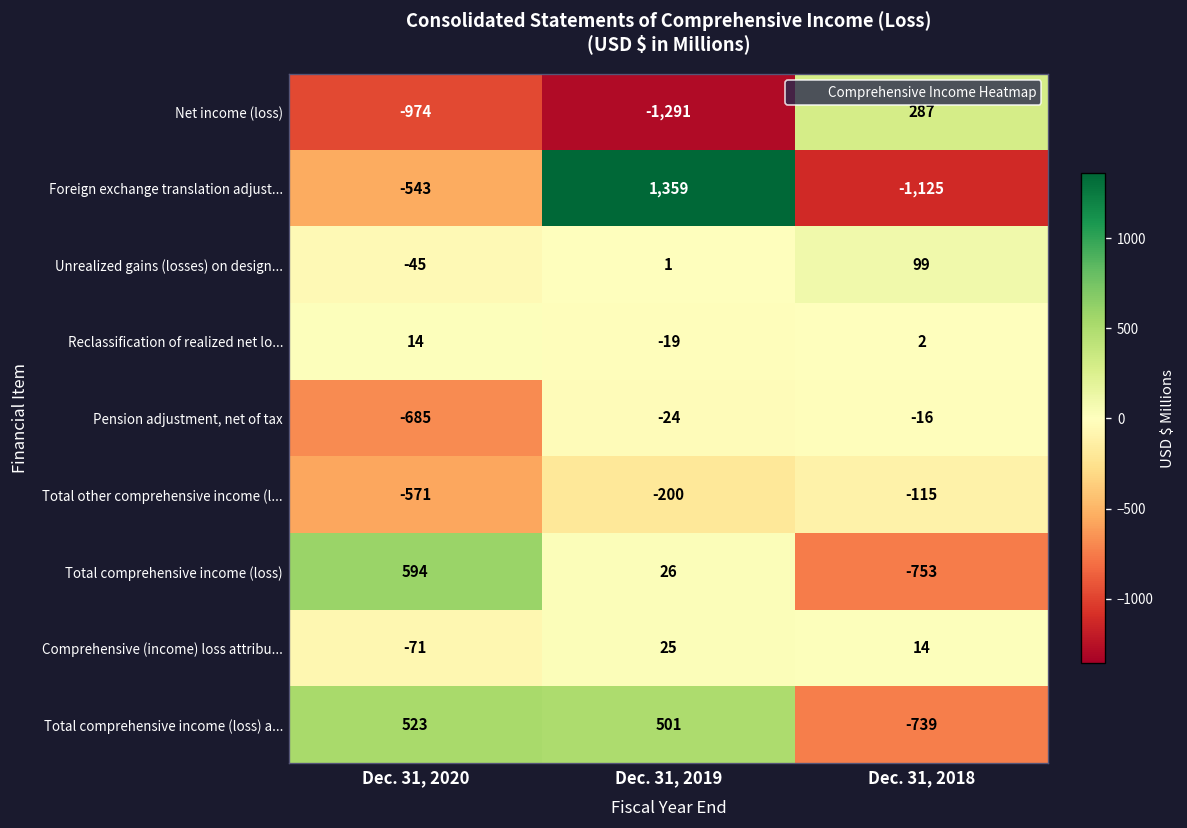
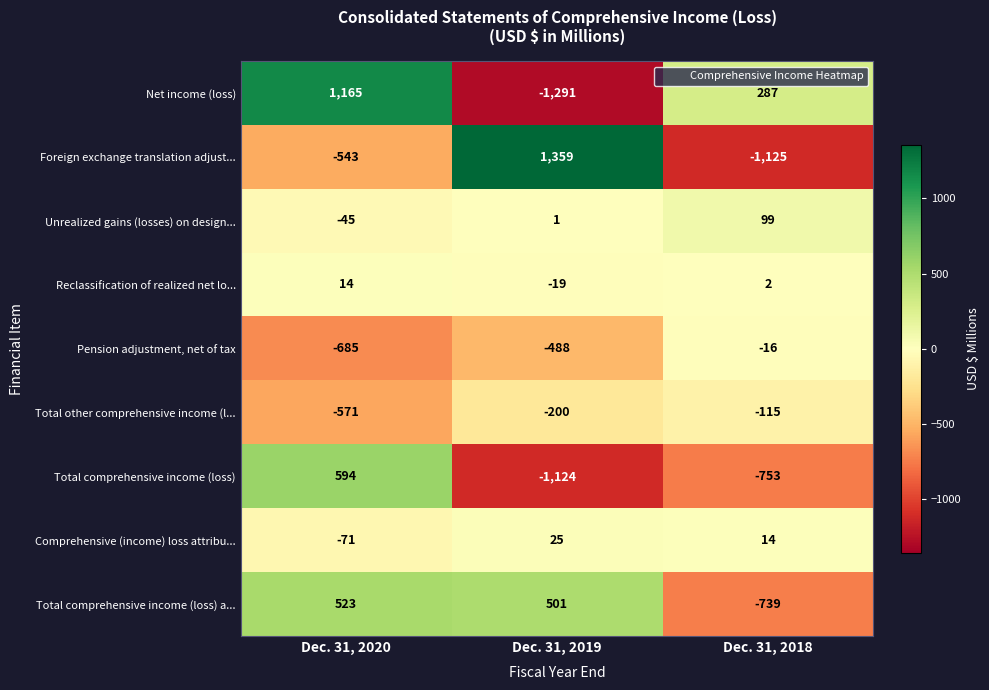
Net income (loss), Dec. 31, 2020: -974 -> 1,165
Pension adjustment, net of tax, Dec. 31, 2019: -24 -> -488
Total comprehensive income (loss), Dec. 31, 2019: 26 -> -1,124
